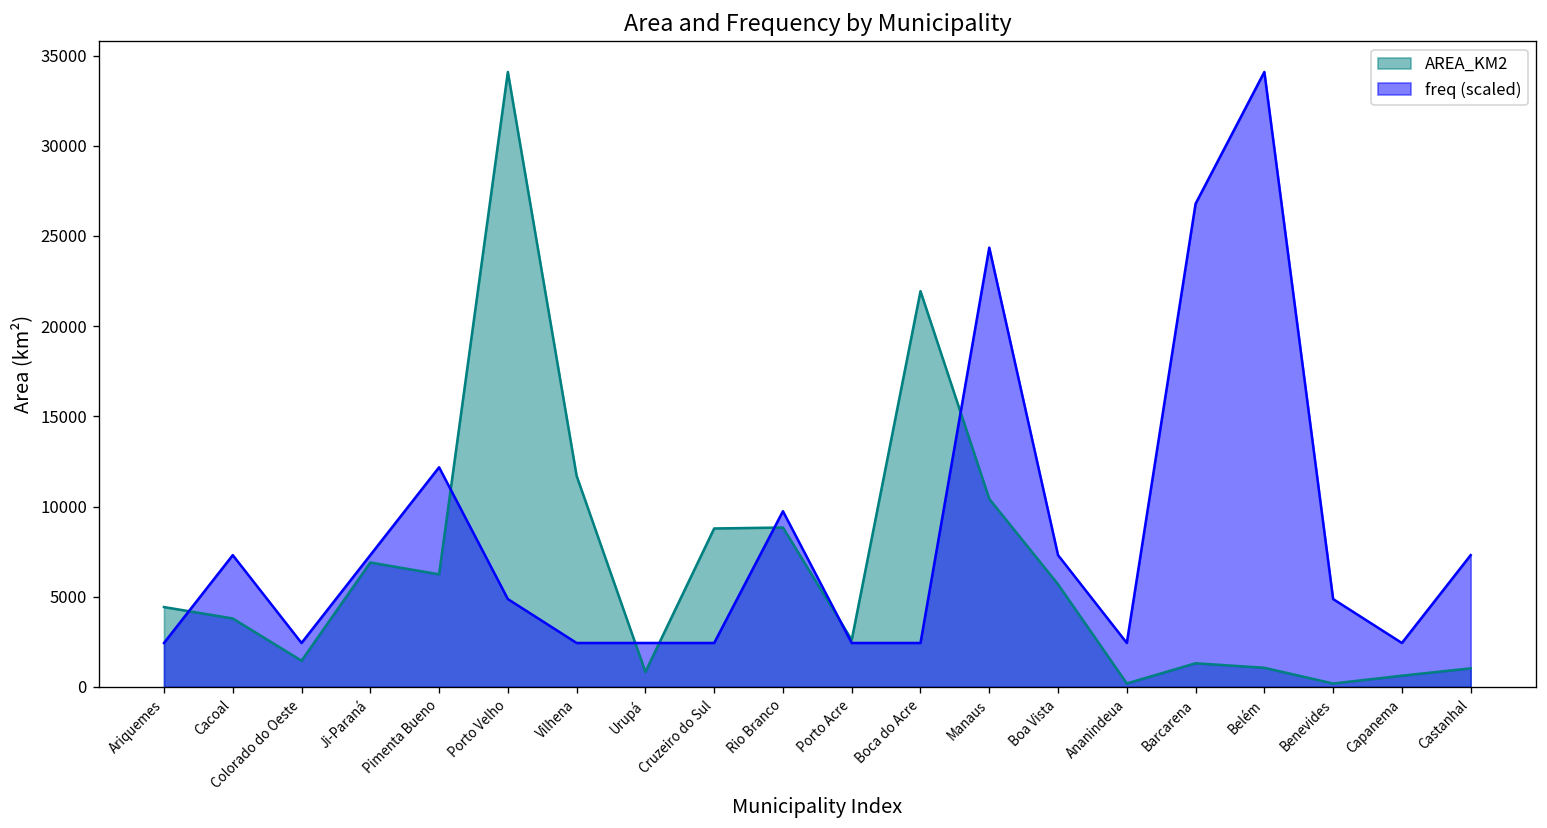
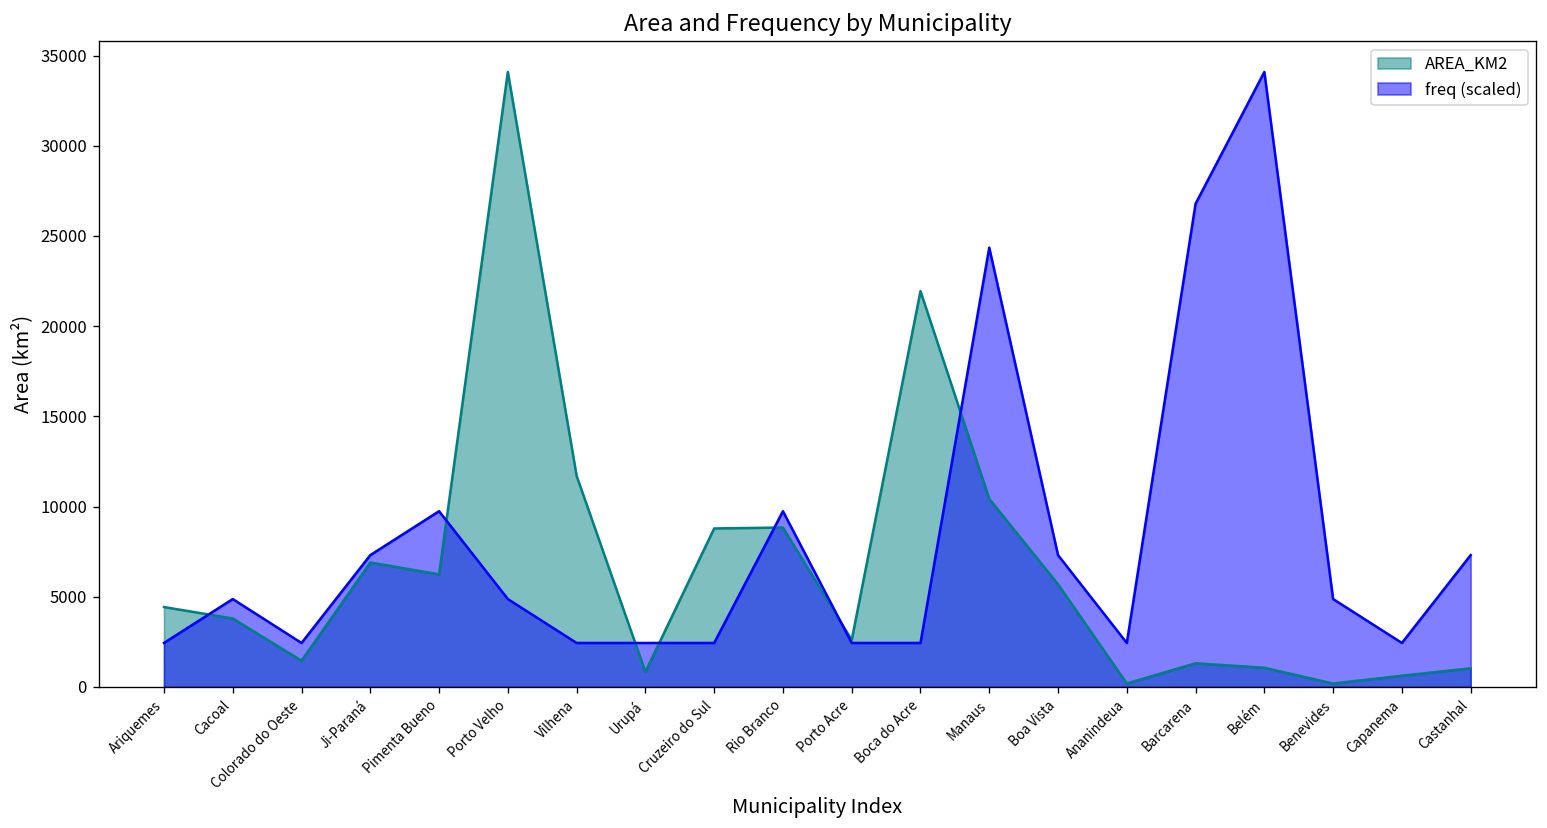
freq (scaled), Cacoal: 7300 -> 4900
freq (scaled), Pimenta Bueno: 12200 -> 9700
